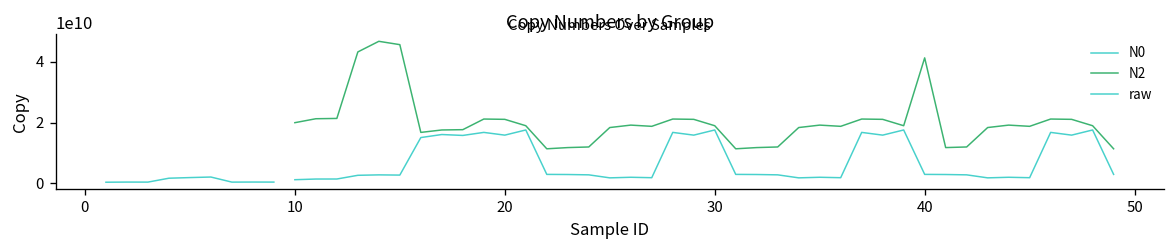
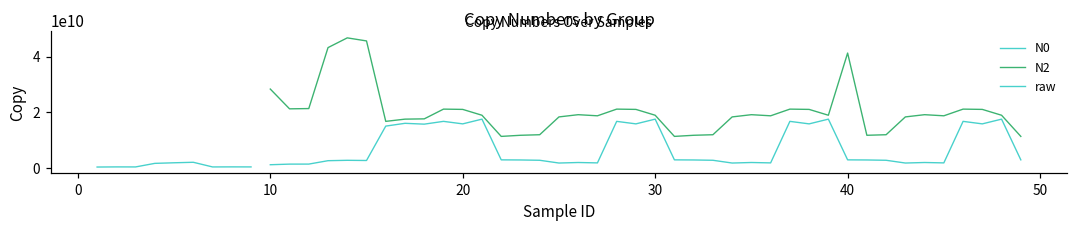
N2, 10: 20000000000 -> 28000000000
